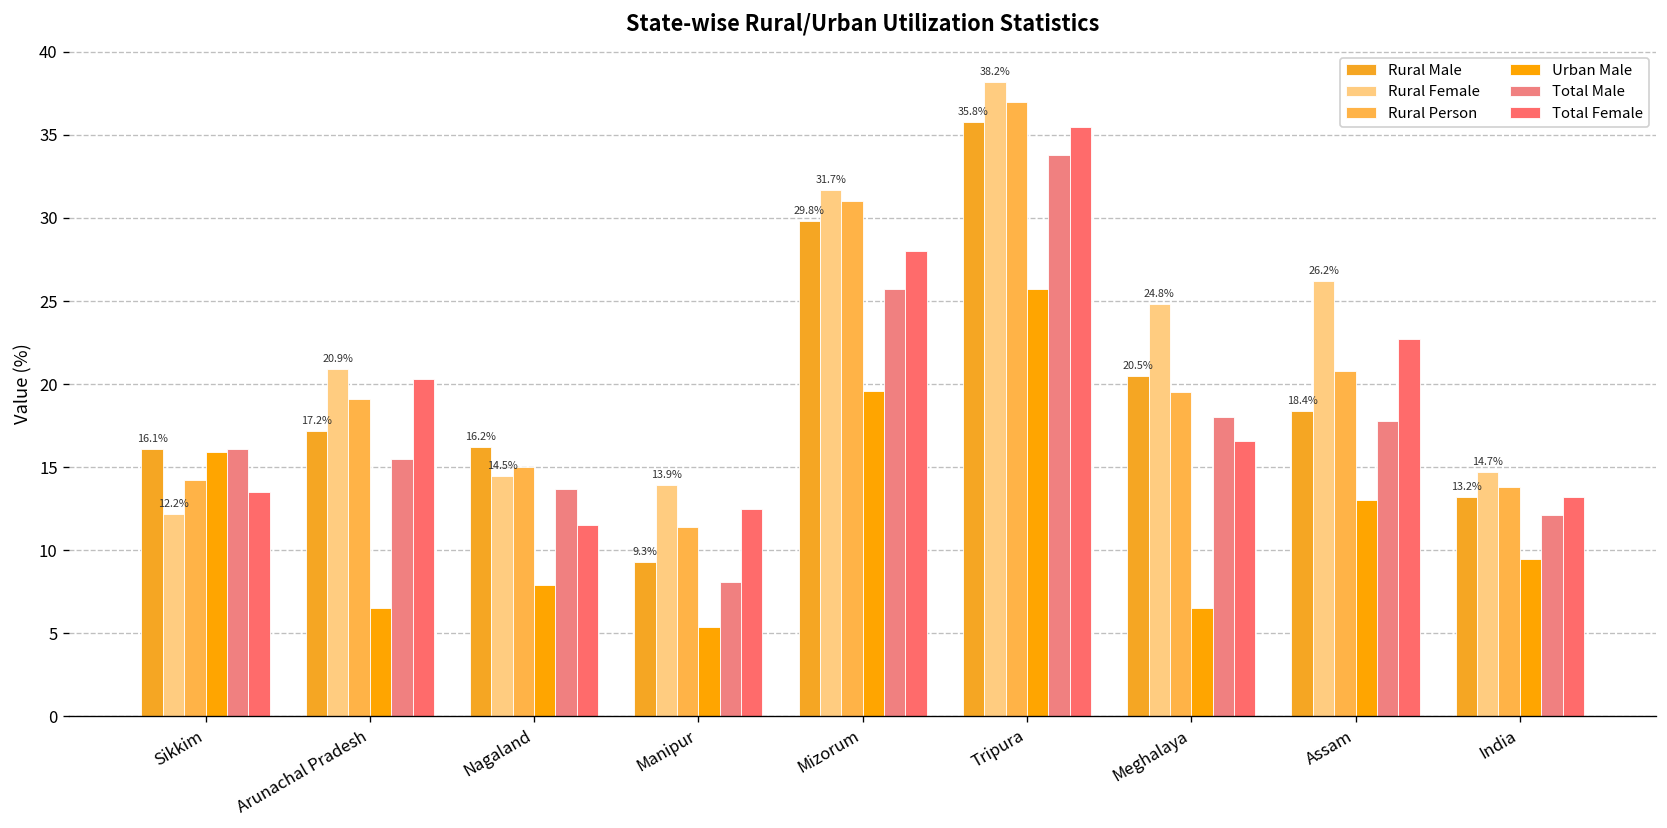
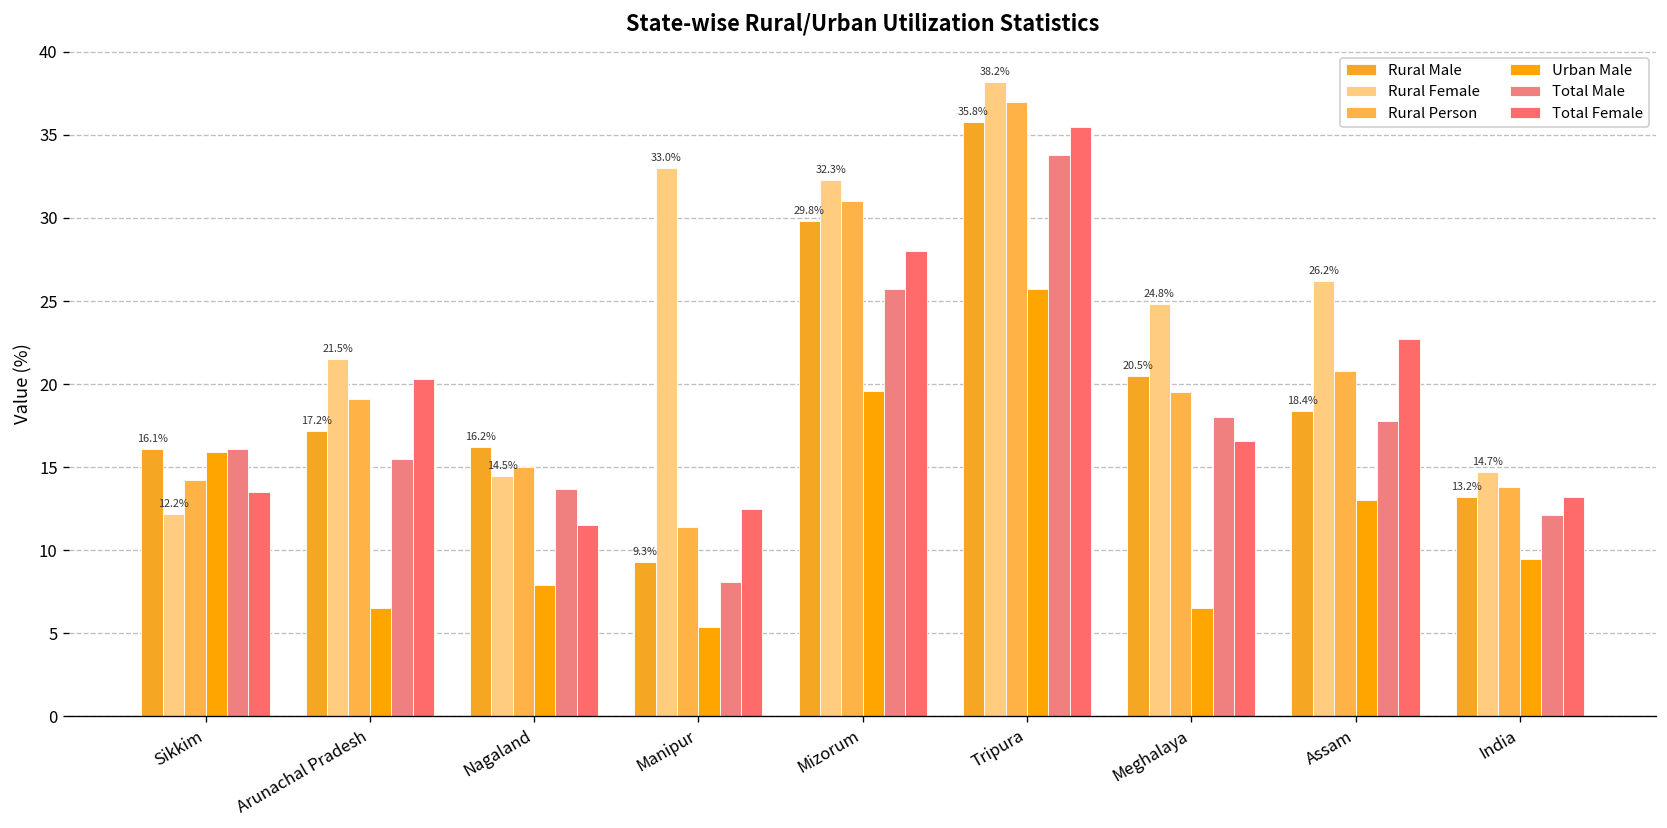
Rural Female, Arunachal Pradesh: 20.9% -> 21.5%
Rural Female, Manipur: 13.9% -> 33.0%
Rural Female, Mizorum: 31.7% -> 32.3%
